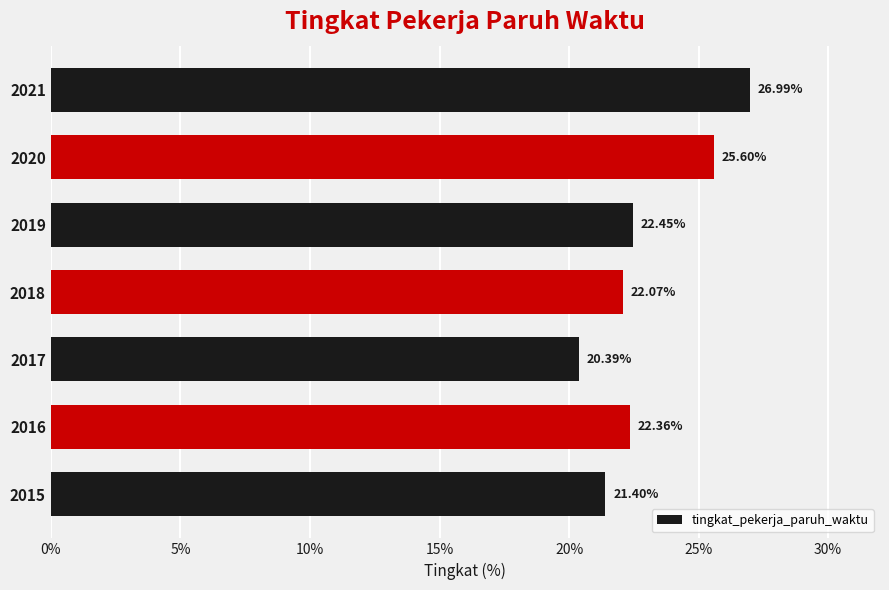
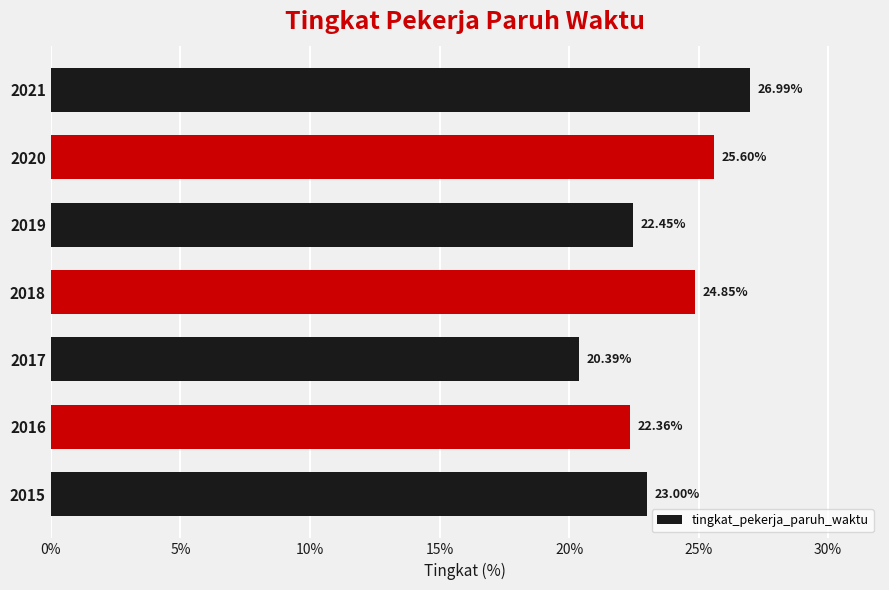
2018: 22.07% -> 24.85%
2015: 21.40% -> 23.00%
